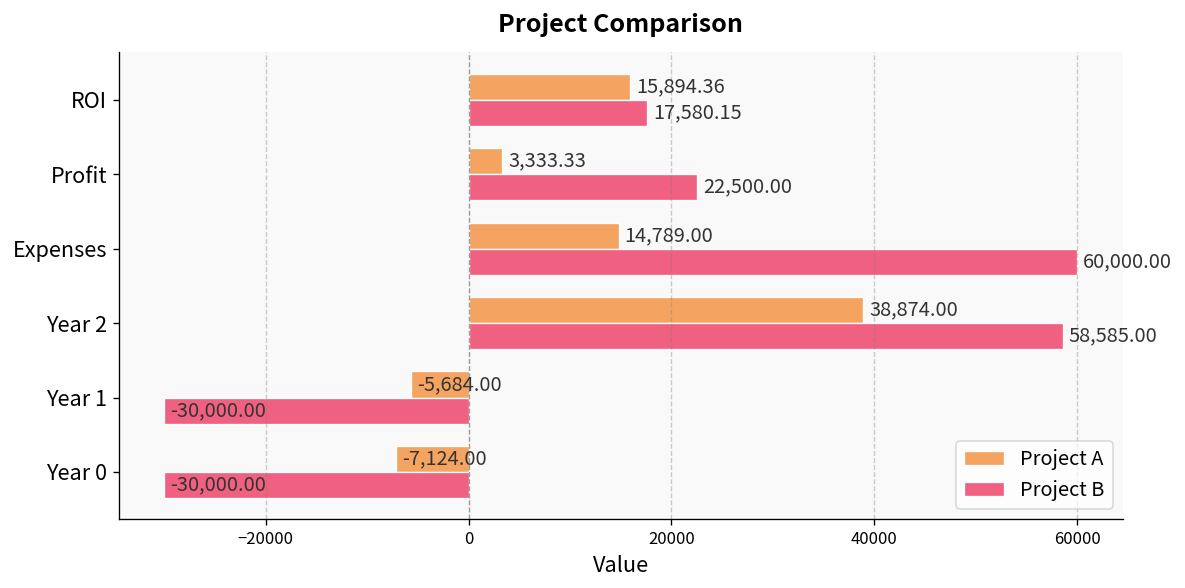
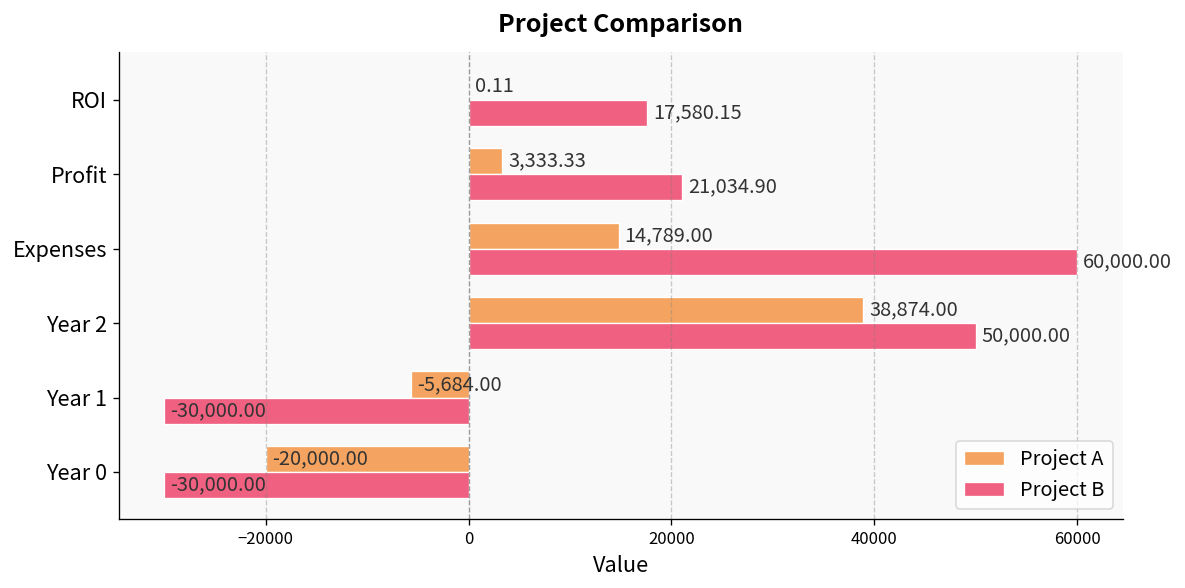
Project A, ROI: 15,894.36 -> 0.11
Project B, Profit: 22,500.00 -> 21,034.90
Project B, Year 2: 58,585.00 -> 50,000.00
Project A, Year 0: -7,124.00 -> -20,000.00
